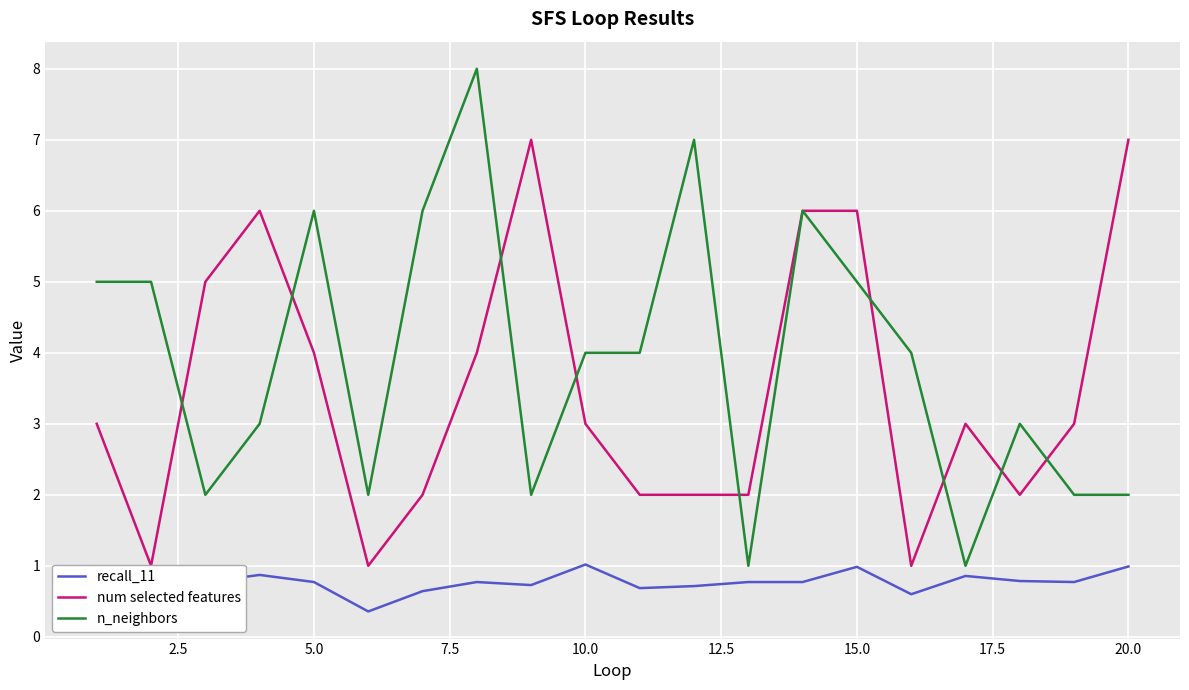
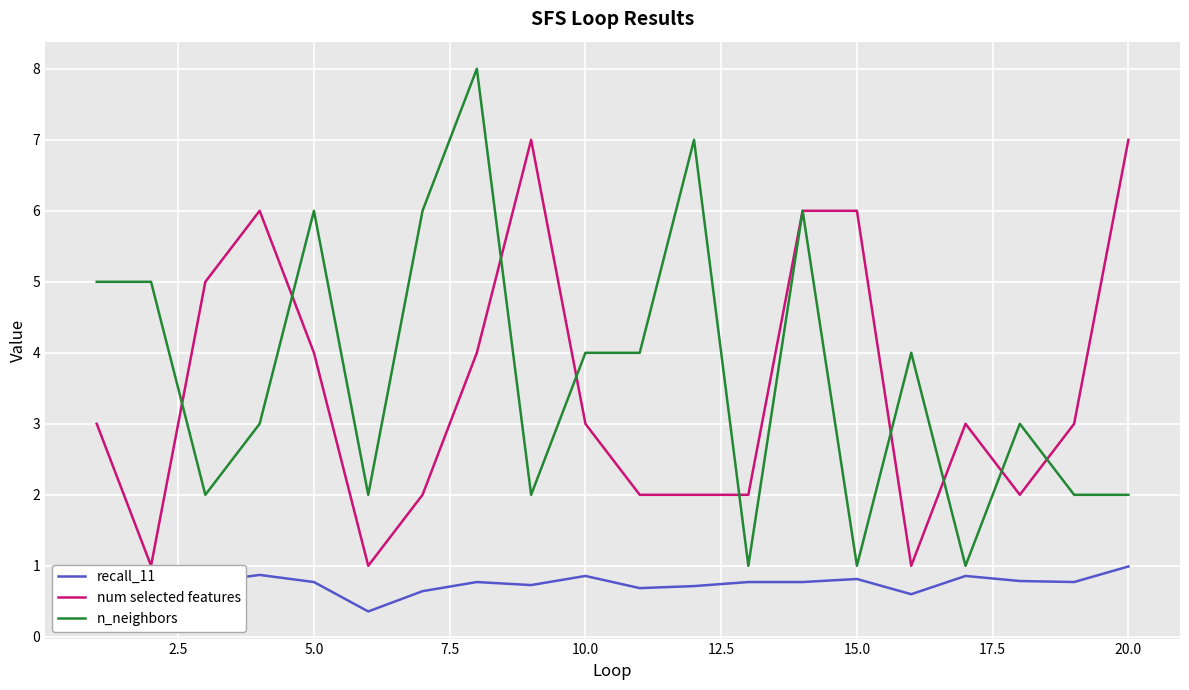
recall_11, 10.0: 1.0 -> 0.9
recall_11, 15.0: 1.0 -> 0.8
n_neighbors, 15.0: 5 -> 1
